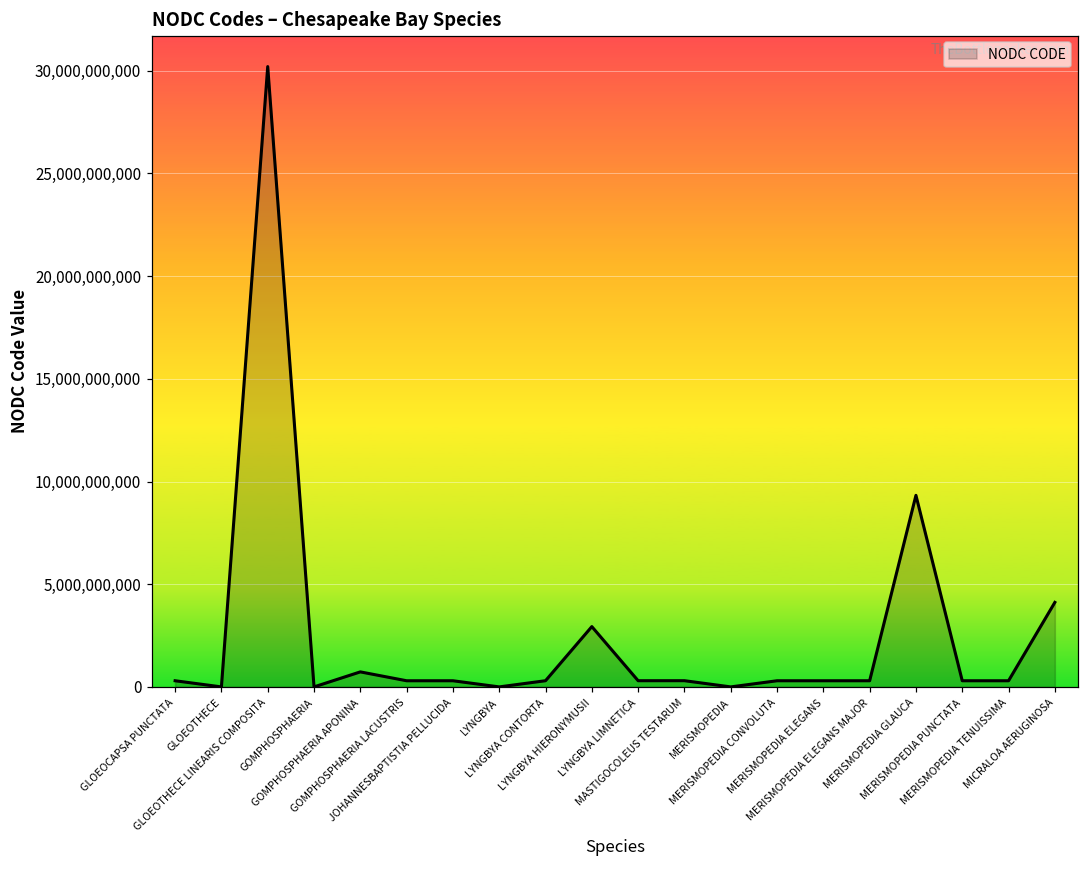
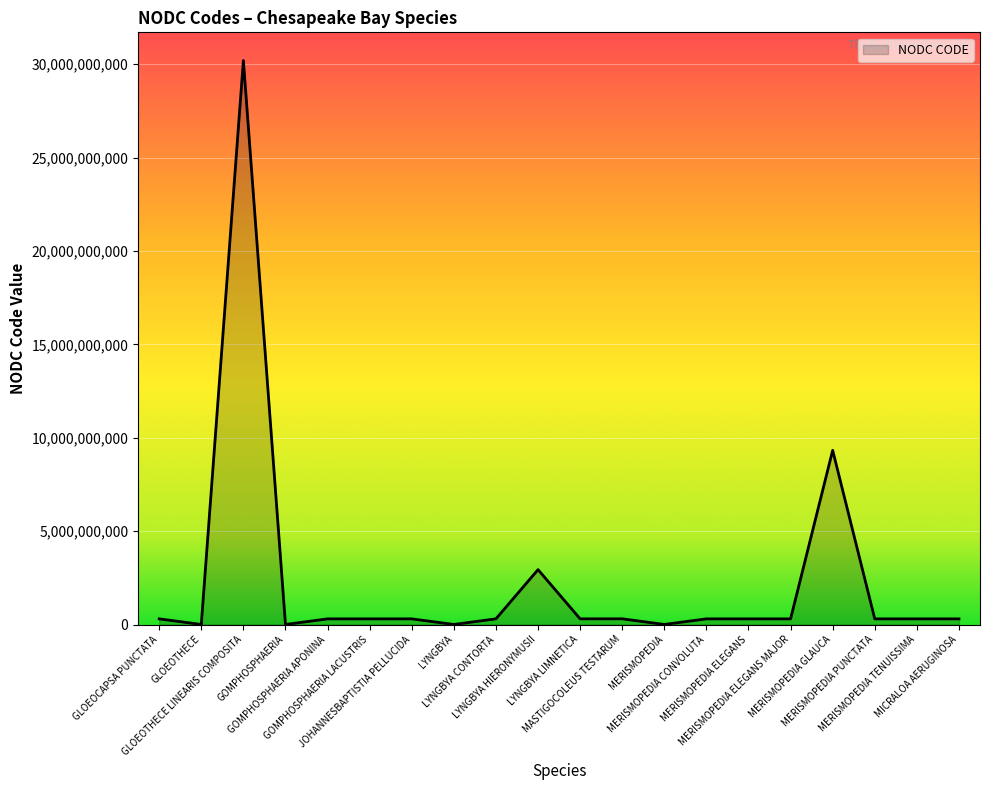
GOMPHOSPHAERIA APONINA: 700,000,000 -> 300,000,000
MICRALOA AERUGINOSA: 4,100,000,000 -> 300,000,000
